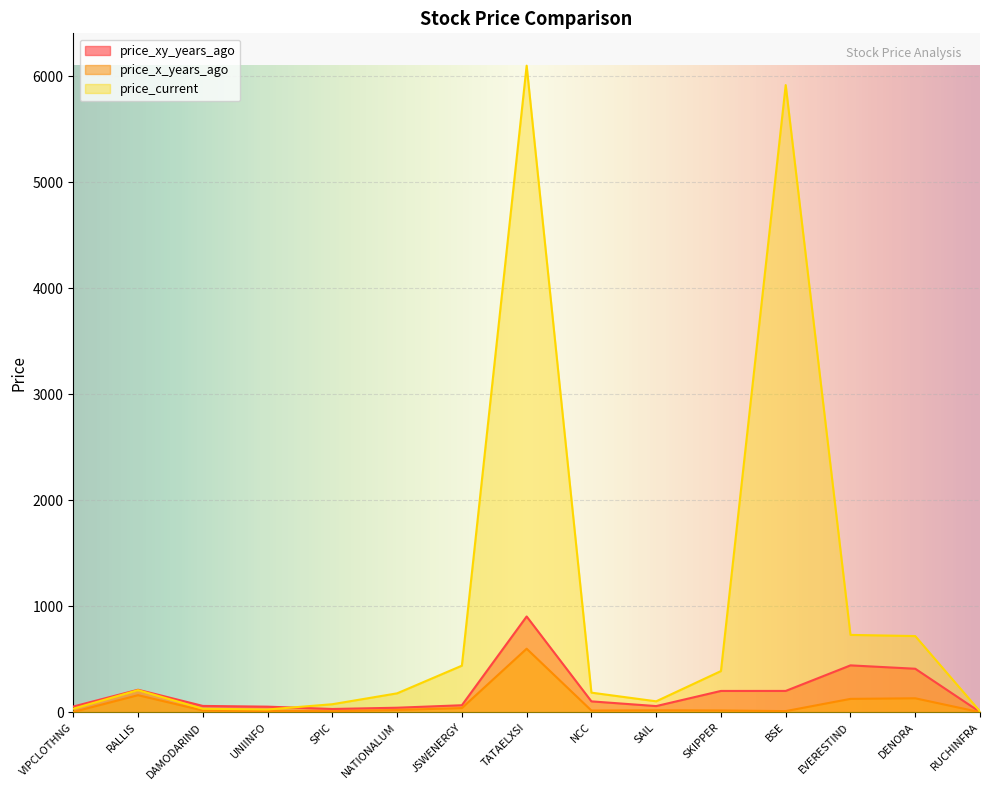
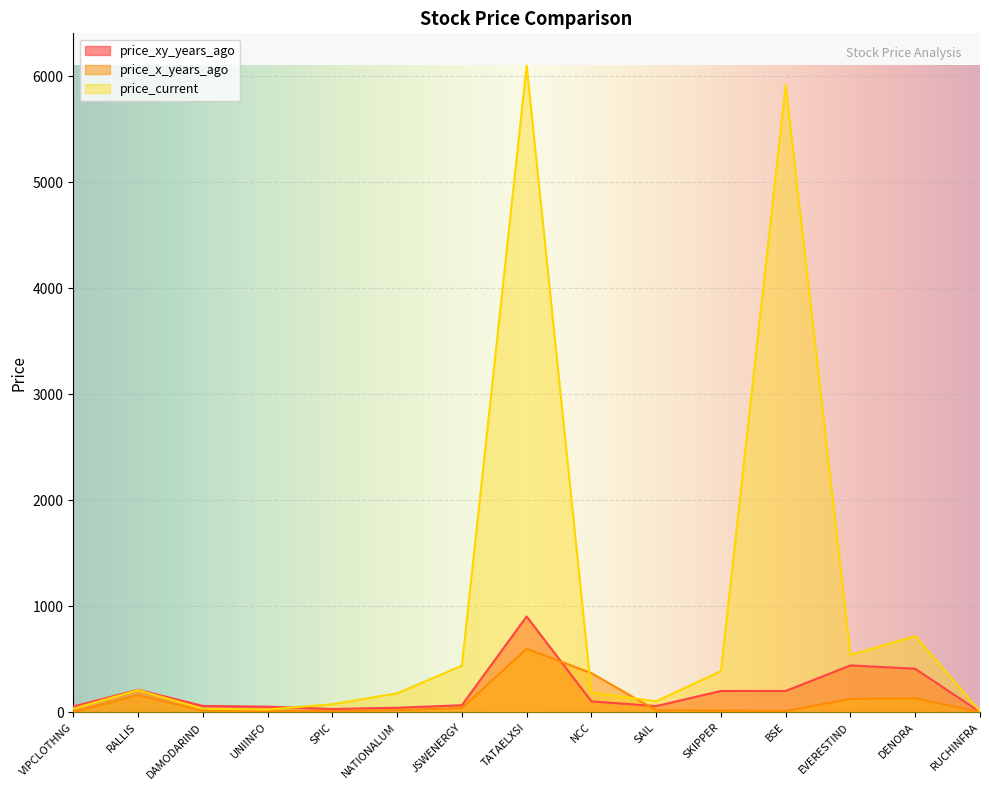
price_x_years_ago, NCC: 20 -> 370
price_current, EVERESTIND: 730 -> 540
